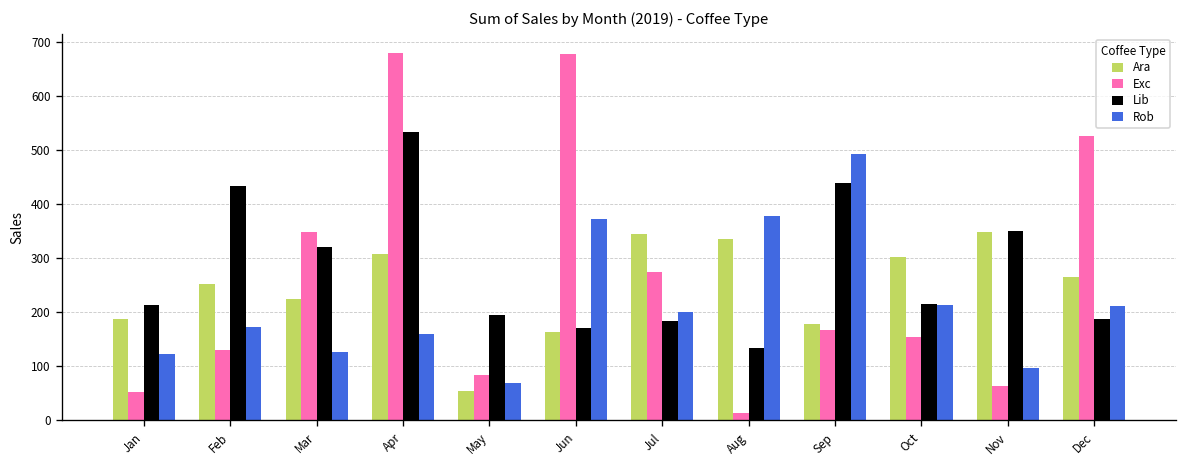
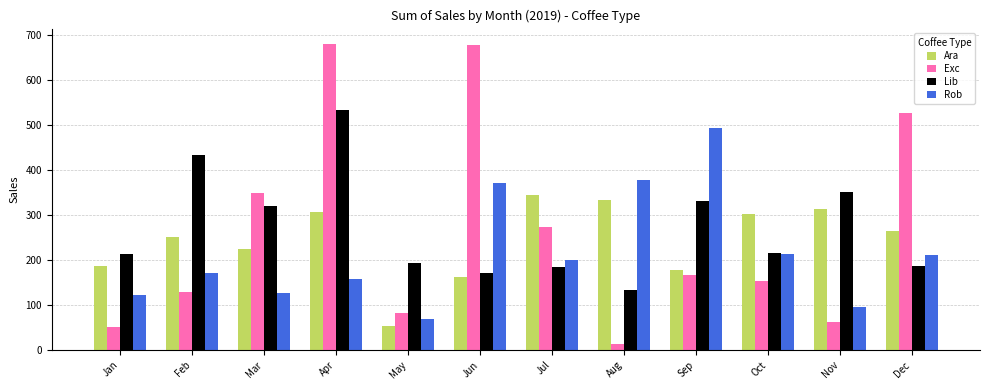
Lib, Sep: 440 -> 330
Ara, Nov: 350 -> 310
